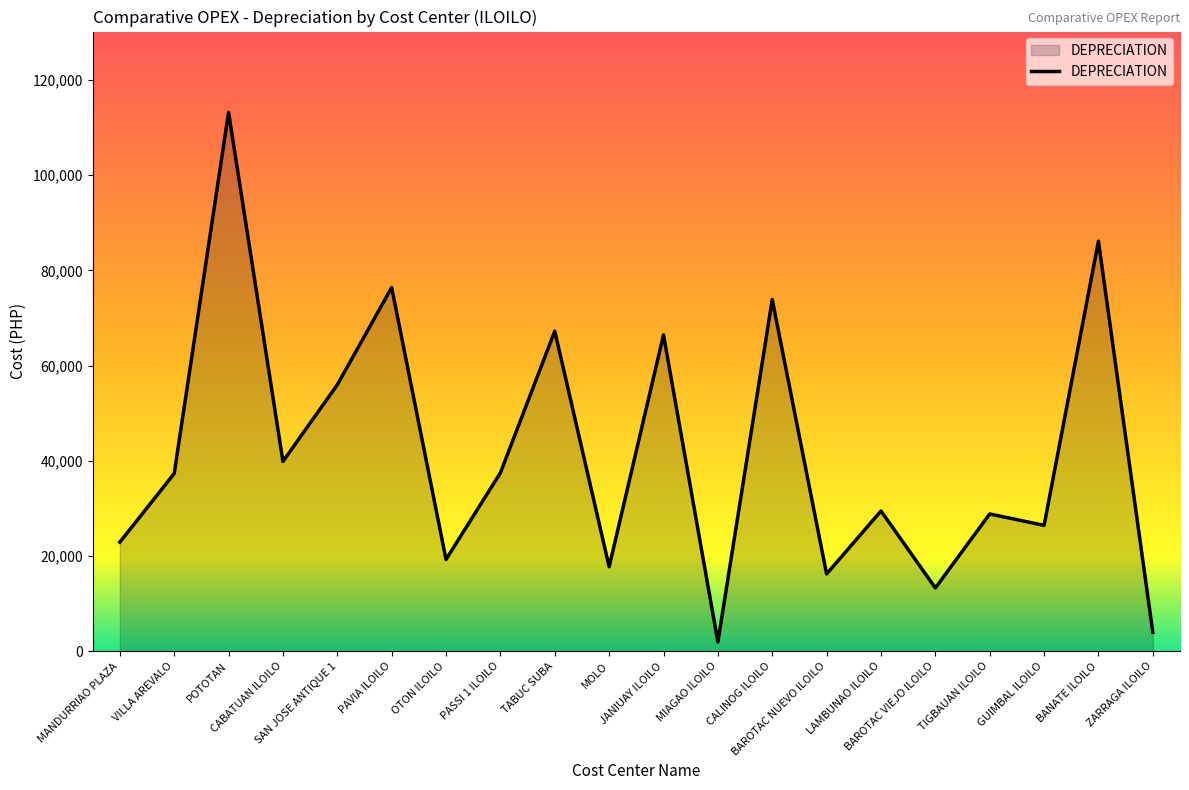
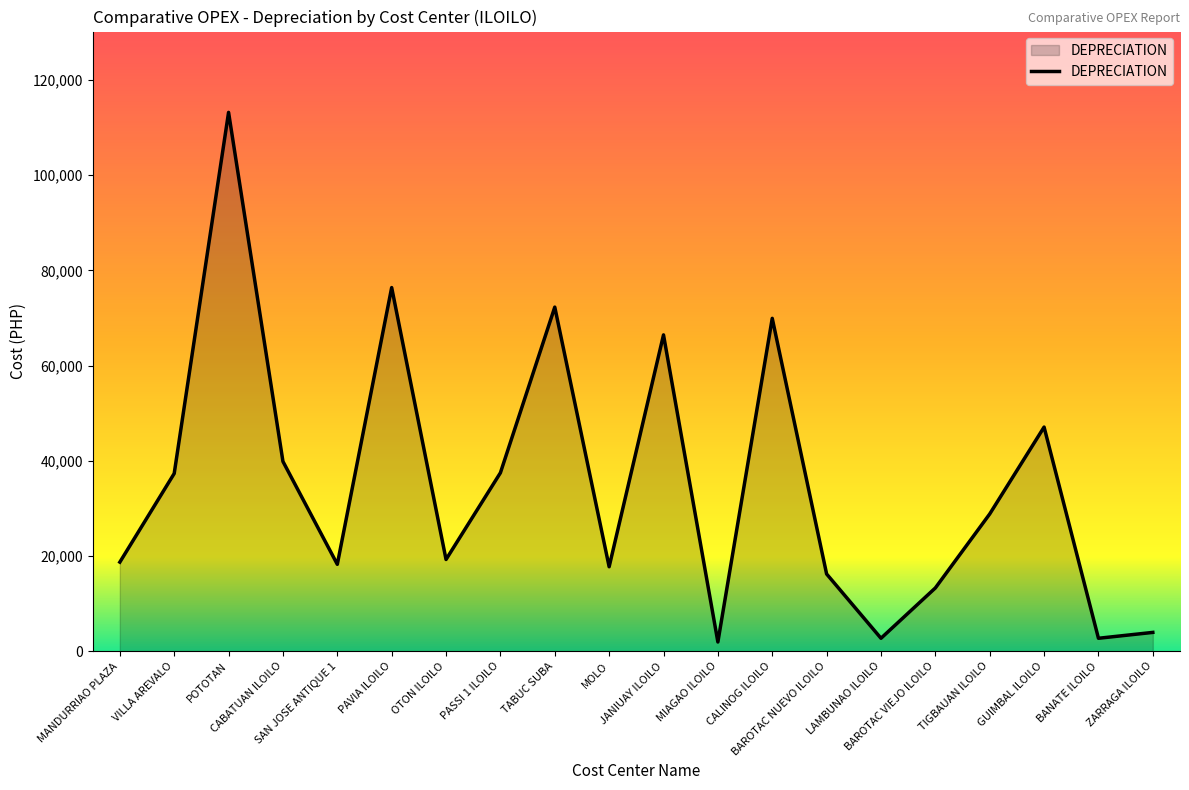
MANDURRIAO PLAZA: 23,000 -> 19,000
SAN JOSE ANTIQUE 1: 56,000 -> 18,000
TABUC SUBA: 67,000 -> 72,000
CALINOG ILOILO: 74,000 -> 70,000
LAMBUNAO ILOILO: 29,000 -> 3,000
GUIMBAL ILOILO: 26,000 -> 47,000
BANATE ILOILO: 86,000 -> 3,000
